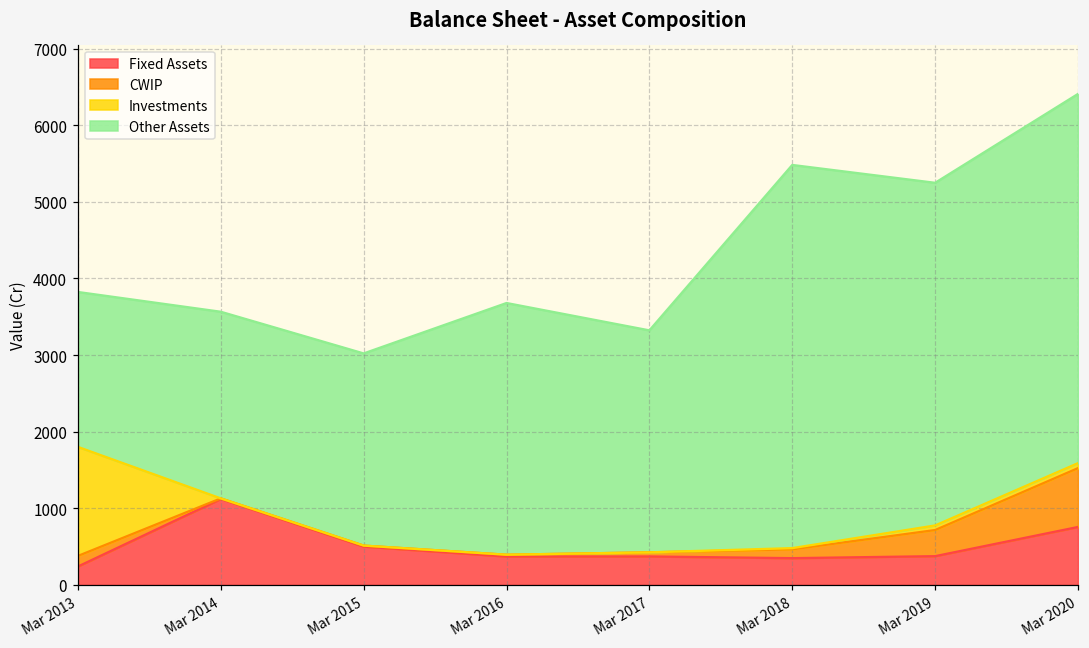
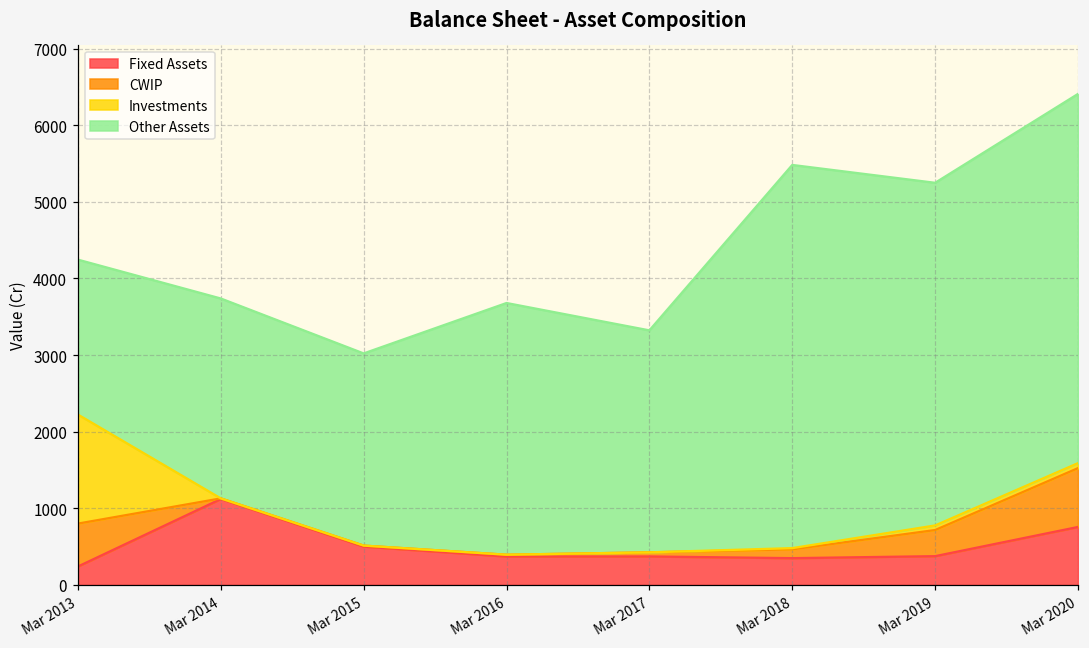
CWIP, Mar 2013: 100 -> 600
Other Assets, Mar 2014: 2400 -> 2600
